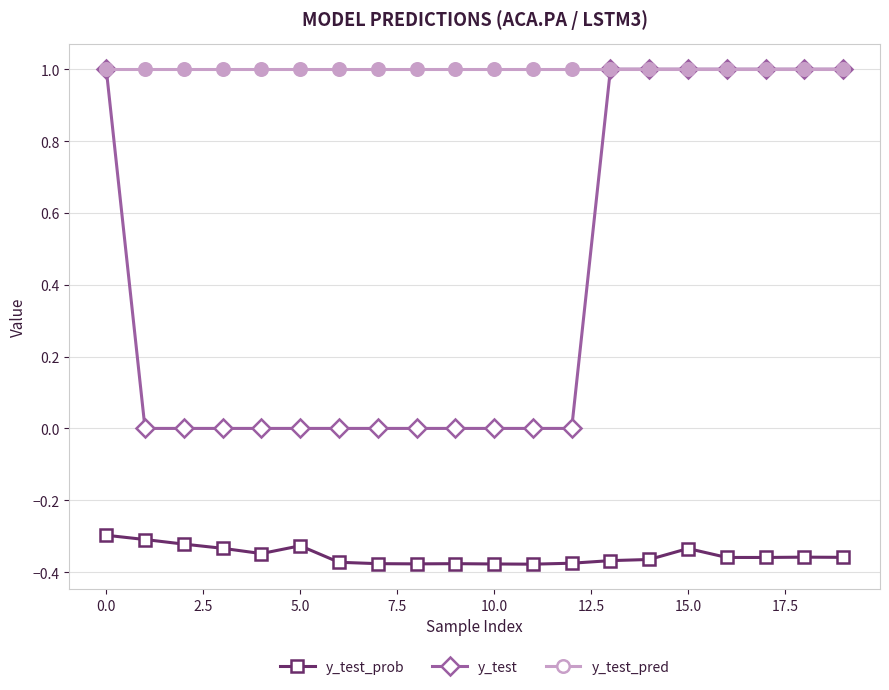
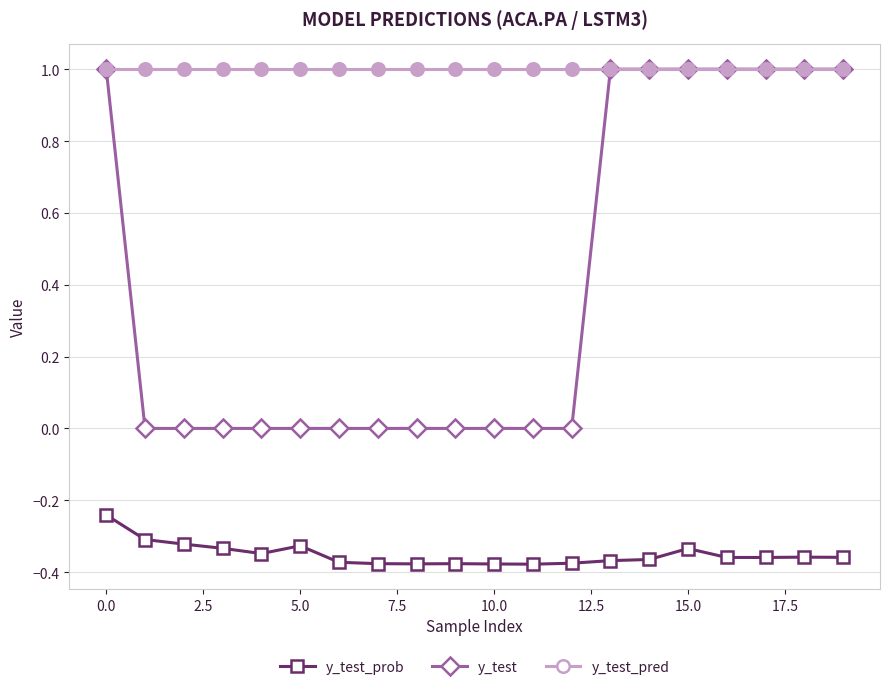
y_test_prob, 0.0: -0.30 -> -0.24
